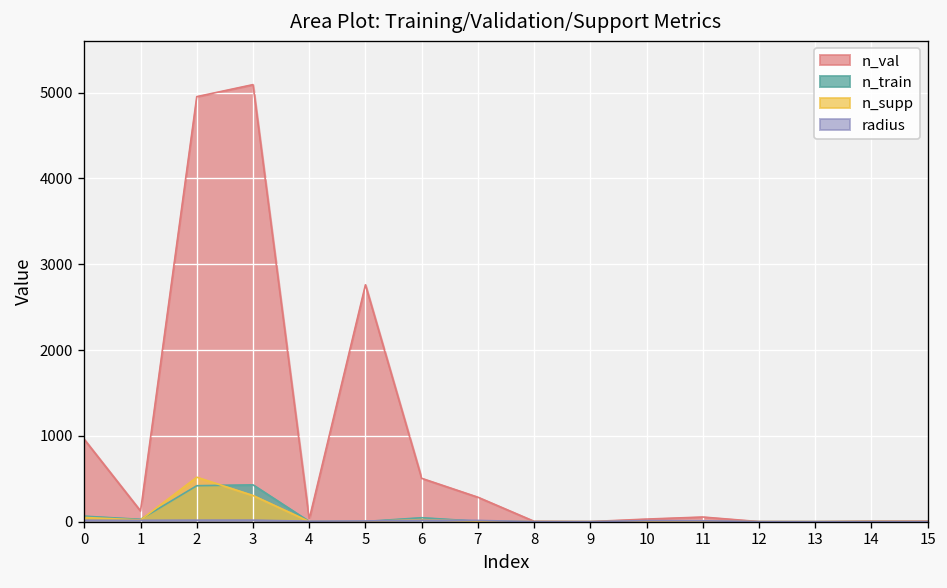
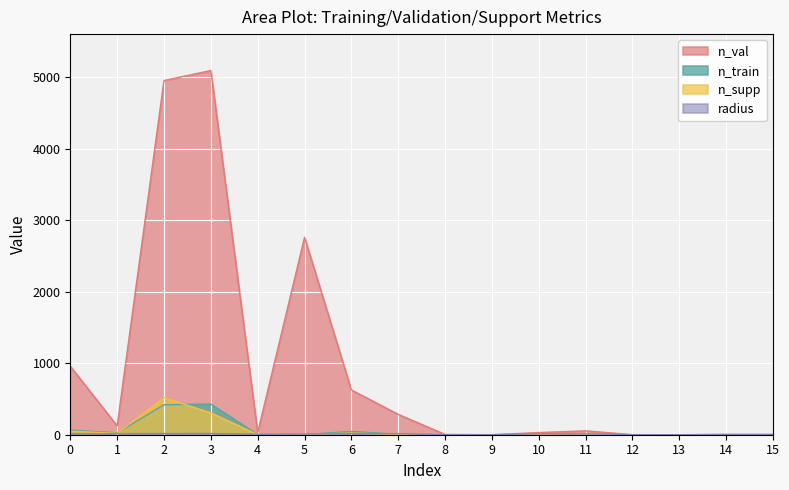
n_val, 6: 500 -> 600
